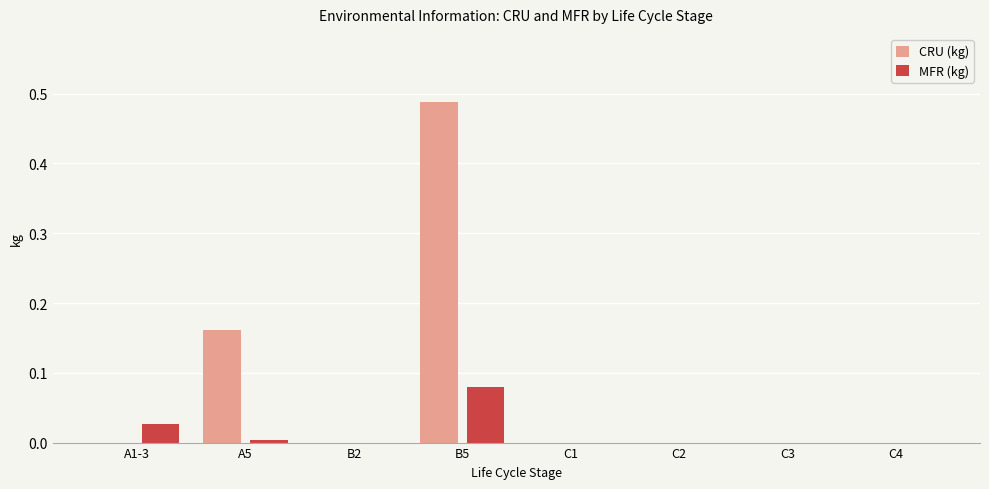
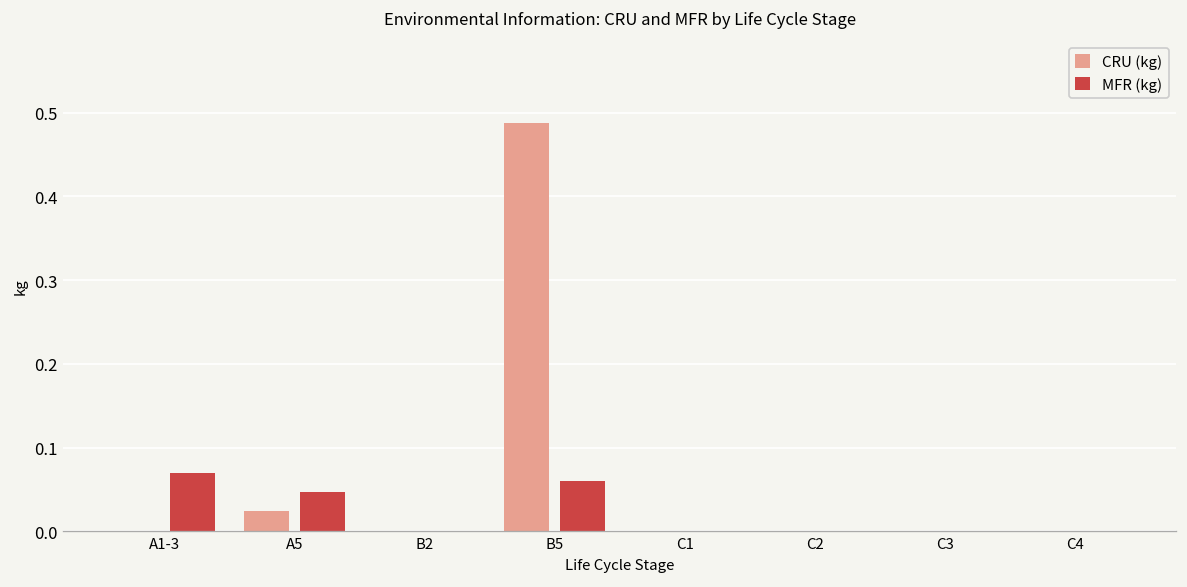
MFR (kg), A1-3: 0.03 -> 0.07
CRU (kg), A5: 0.16 -> 0.02
MFR (kg), A5: 0.00 -> 0.05
MFR (kg), B5: 0.08 -> 0.06
